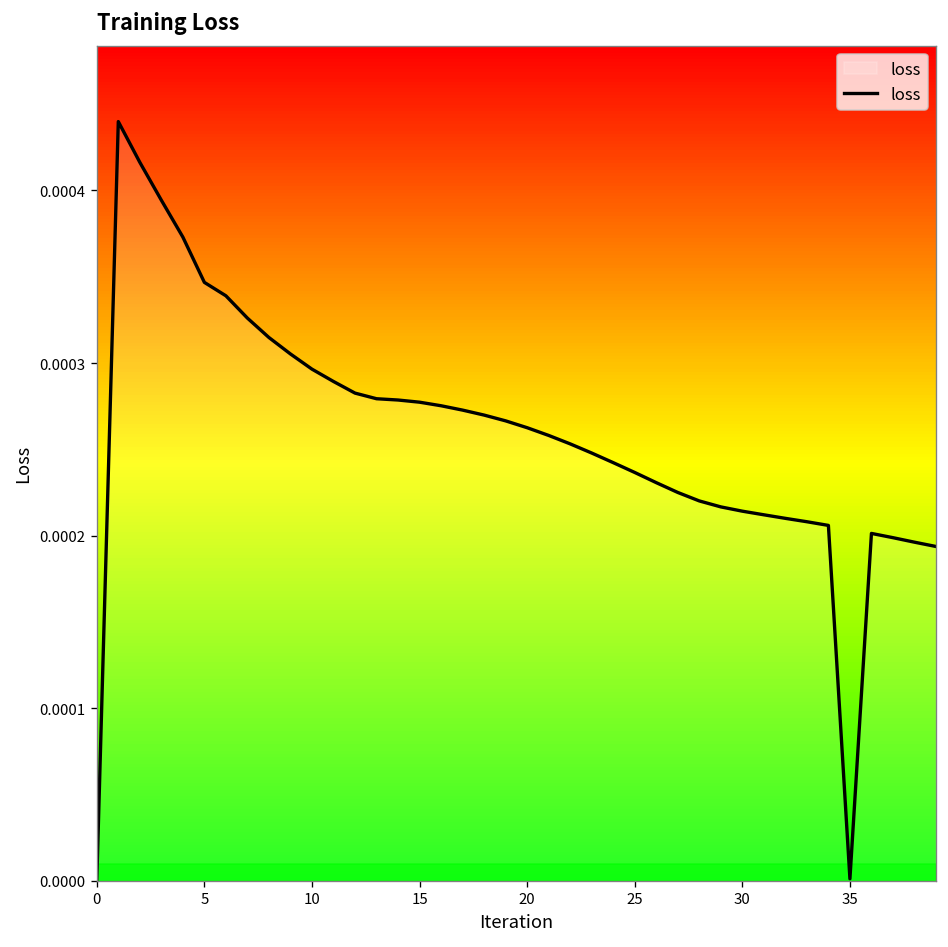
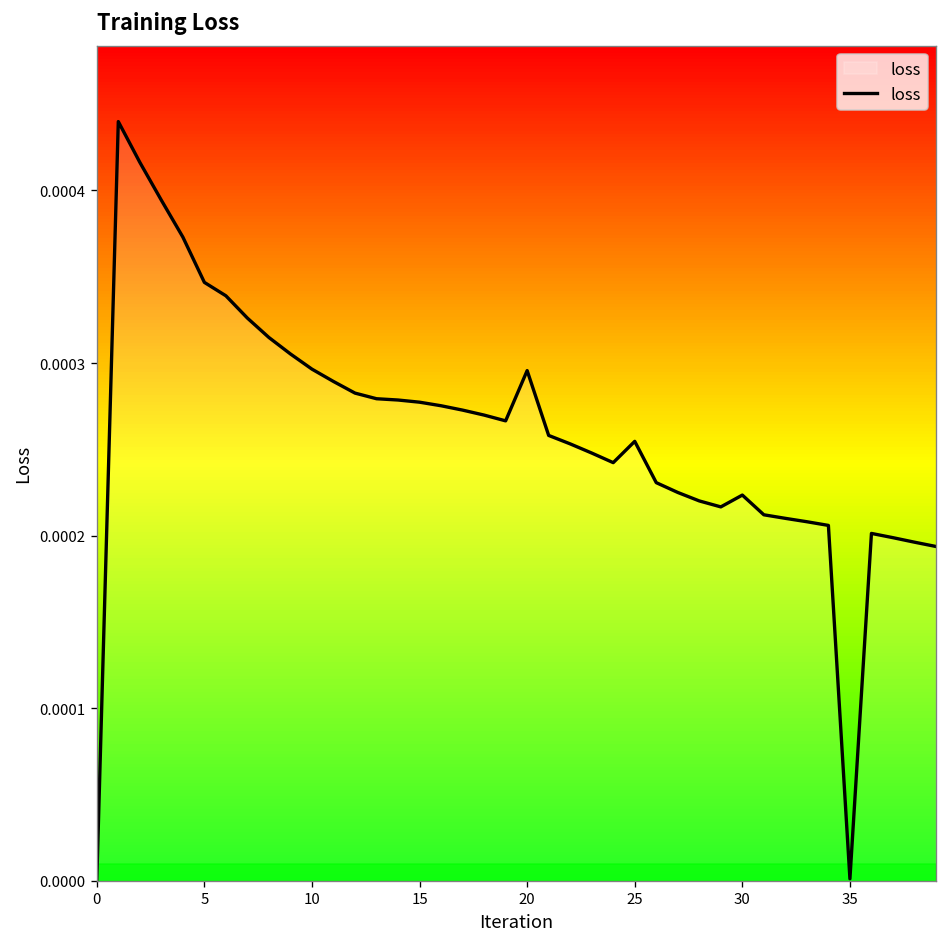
20: 0.000263 -> 0.000296
25: 0.000237 -> 0.000255
30: 0.000214 -> 0.000223
